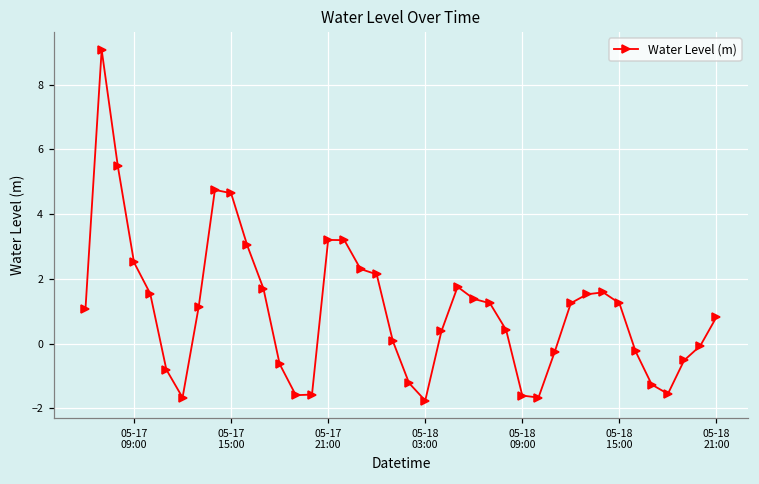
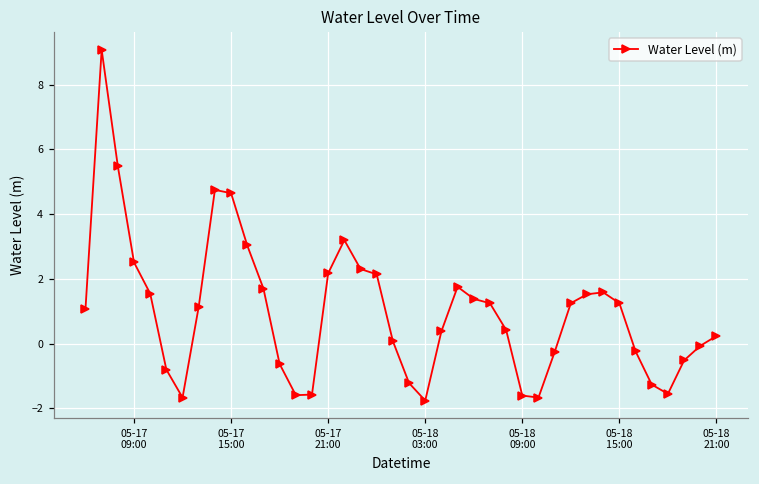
05-17 21:00: 3.2 -> 2.2
05-18 21:00: 0.8 -> 0.2
